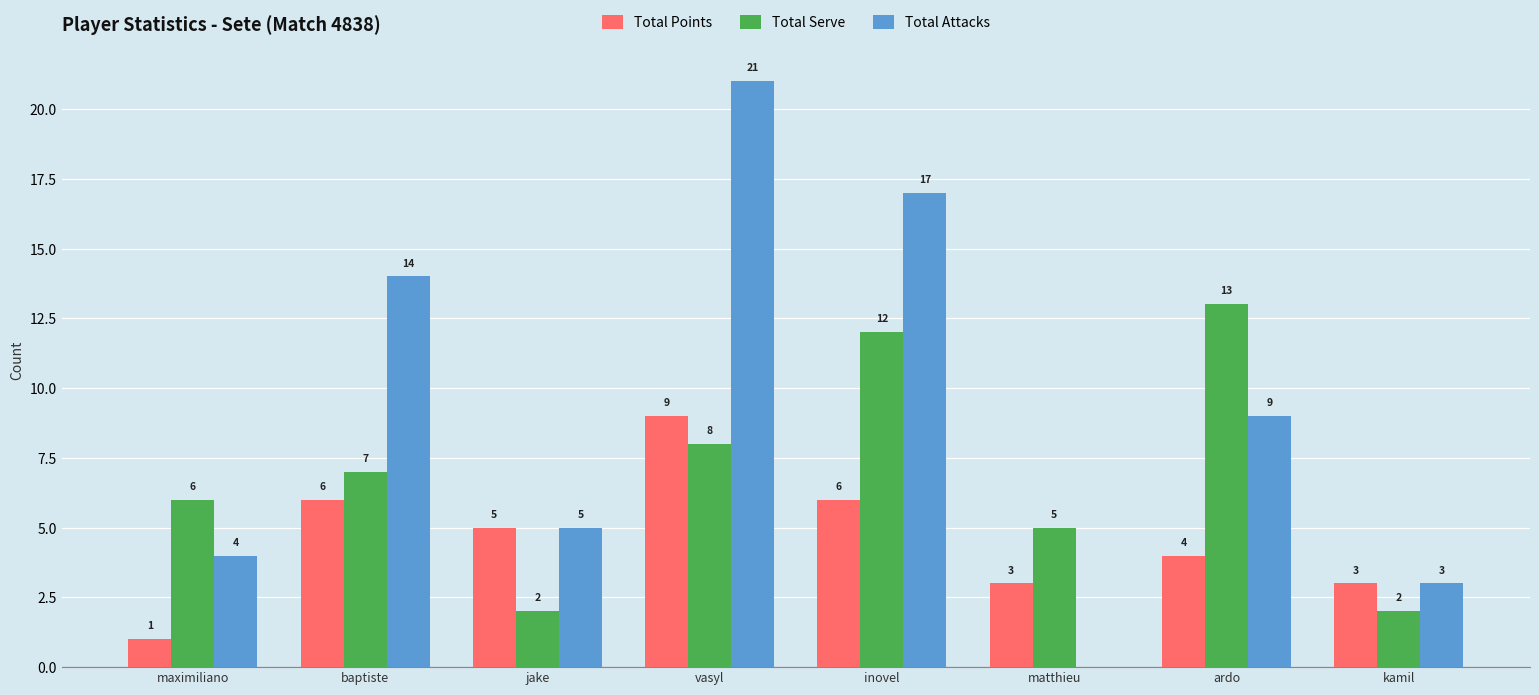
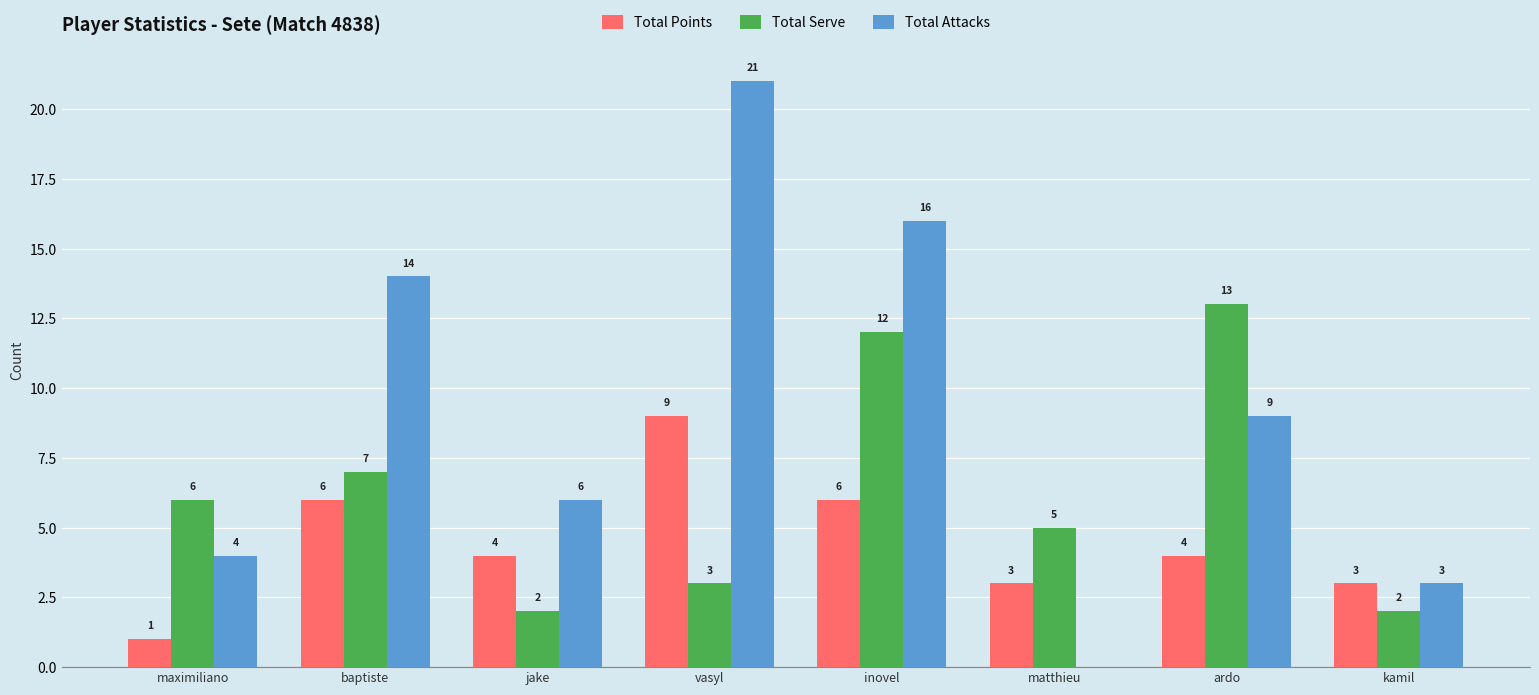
Total Points, jake: 5 -> 4
Total Attacks, jake: 5 -> 6
Total Serve, vasyl: 8 -> 3
Total Attacks, inovel: 17 -> 16
